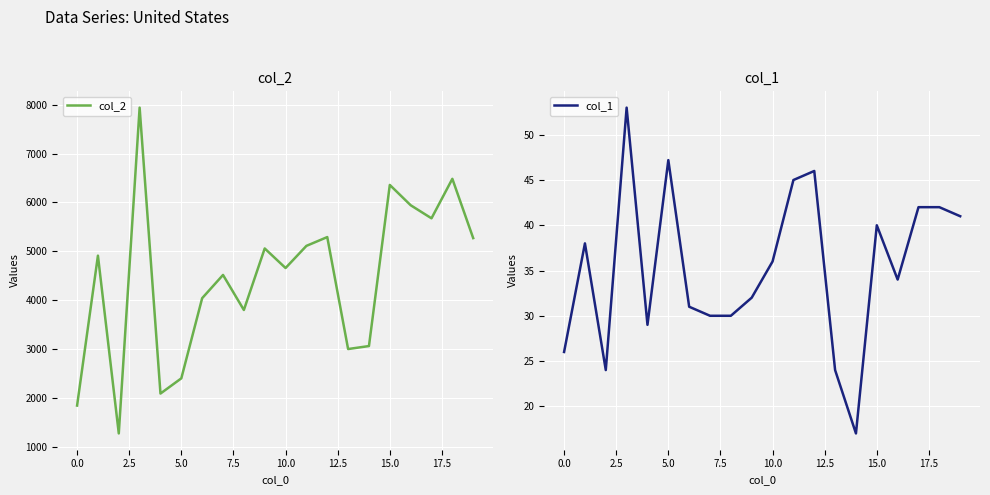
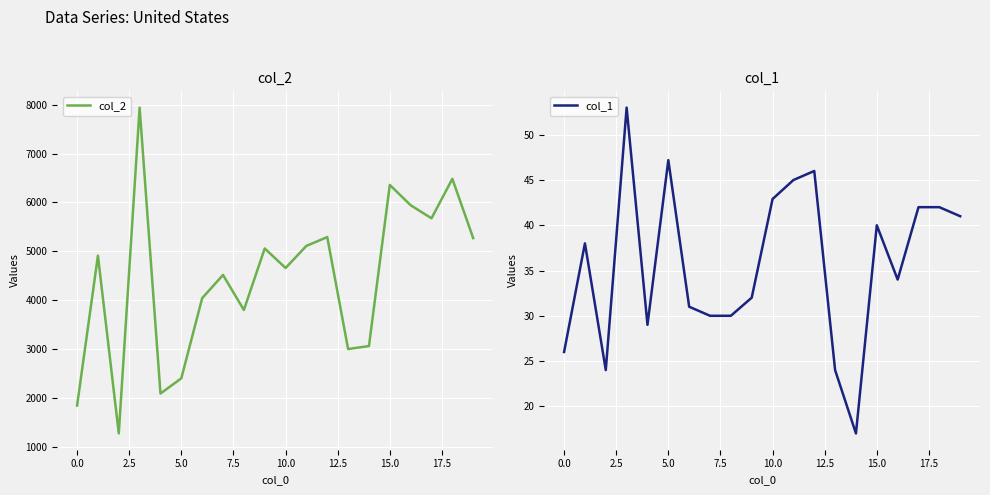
col_1, 10.0: 36 -> 43
